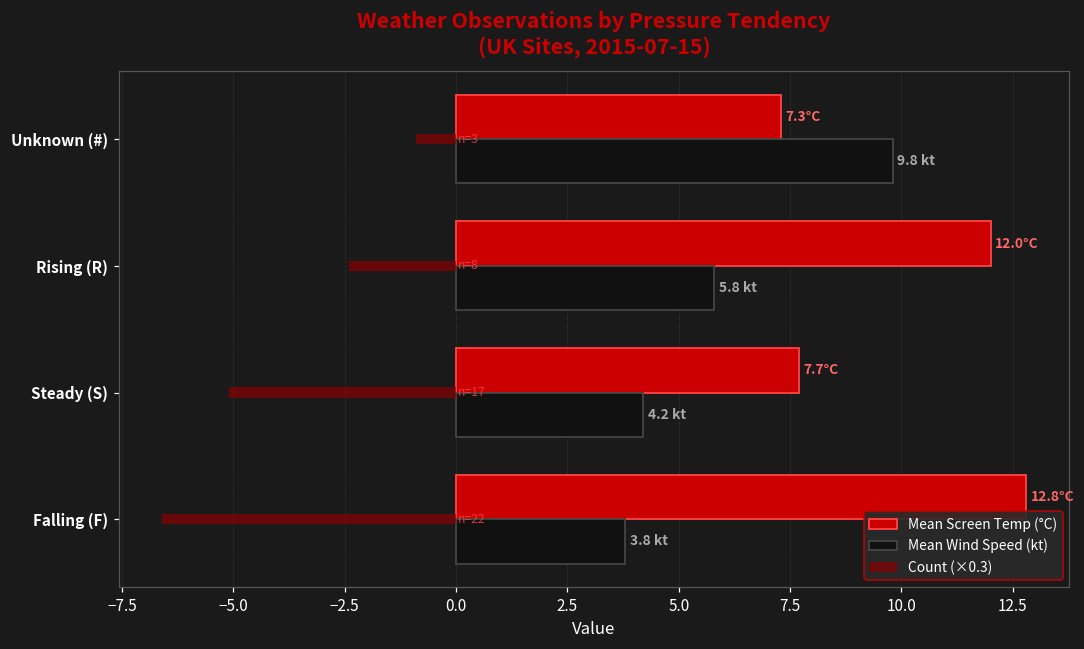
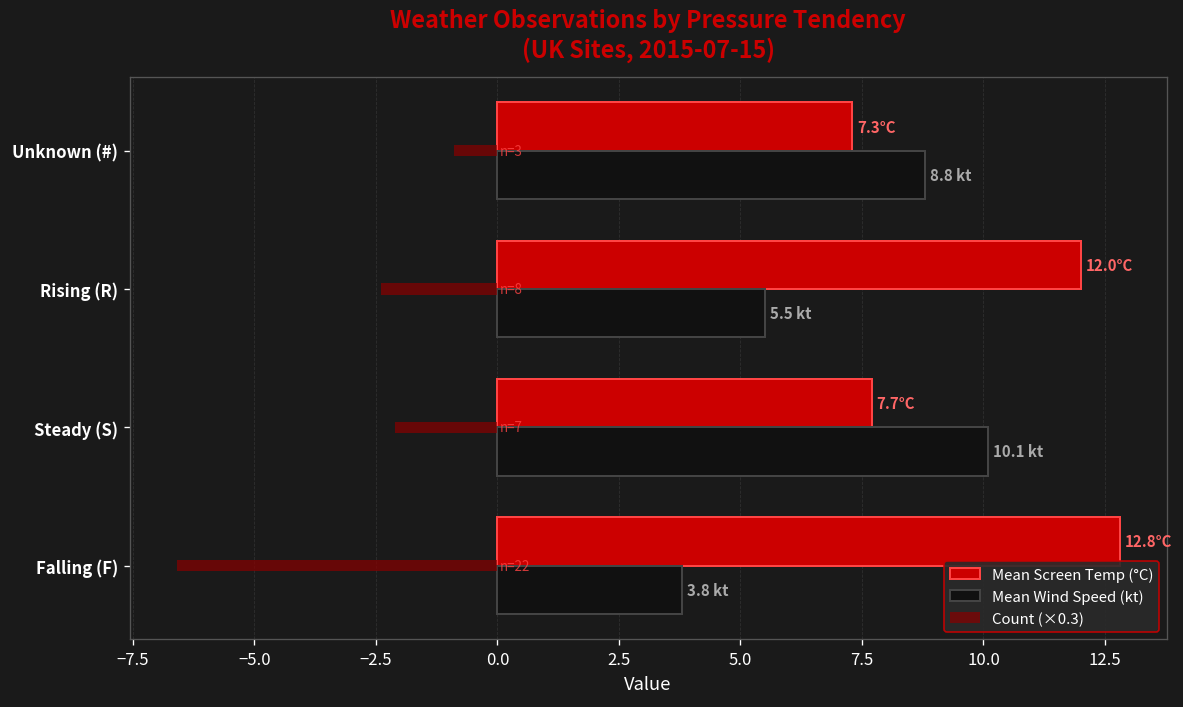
Mean Wind Speed (kt), Unknown (#): 9.8 -> 8.8
Mean Wind Speed (kt), Rising (R): 5.8 -> 5.5
Count (×0.3), Steady (S): 17 -> 7
Mean Wind Speed (kt), Steady (S): 4.2 -> 10.1
